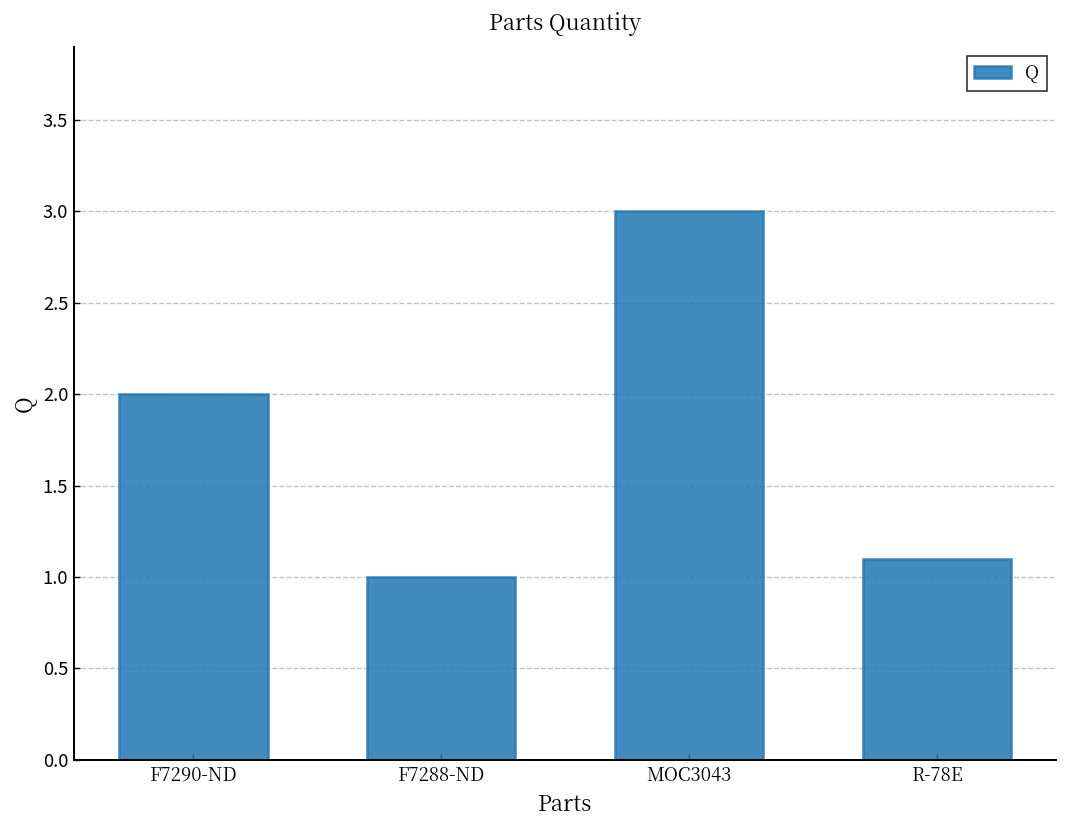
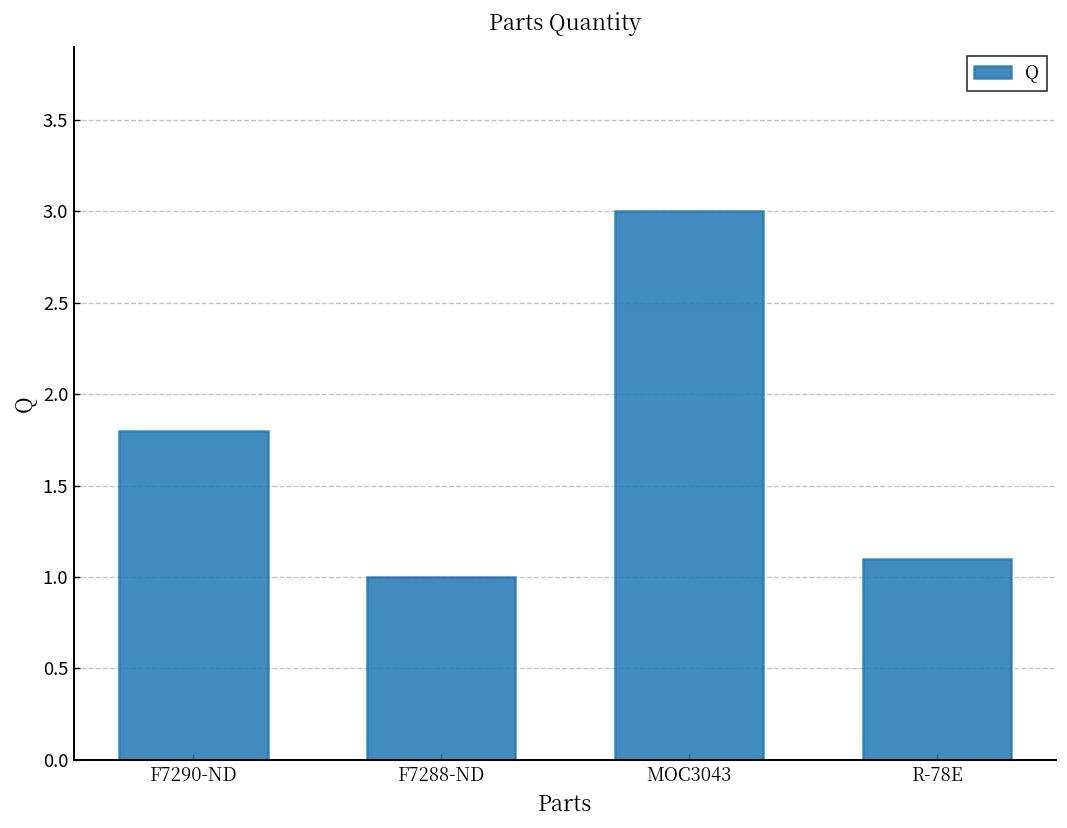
F7290-ND: 2.0 -> 1.8
